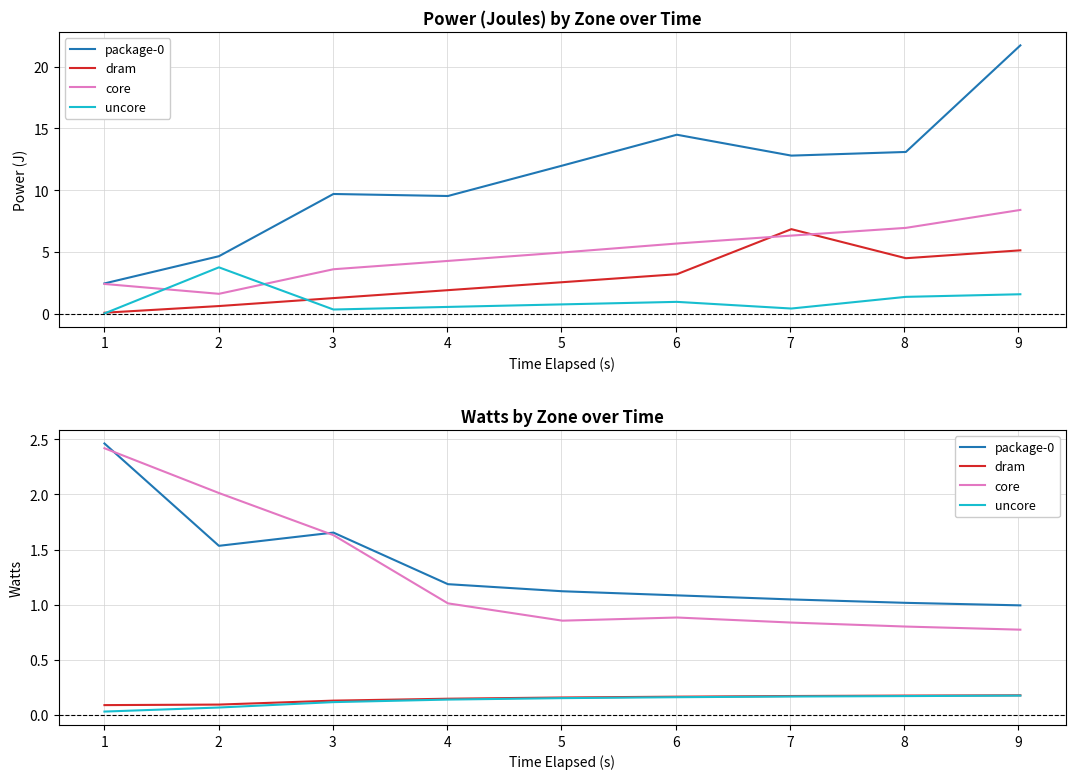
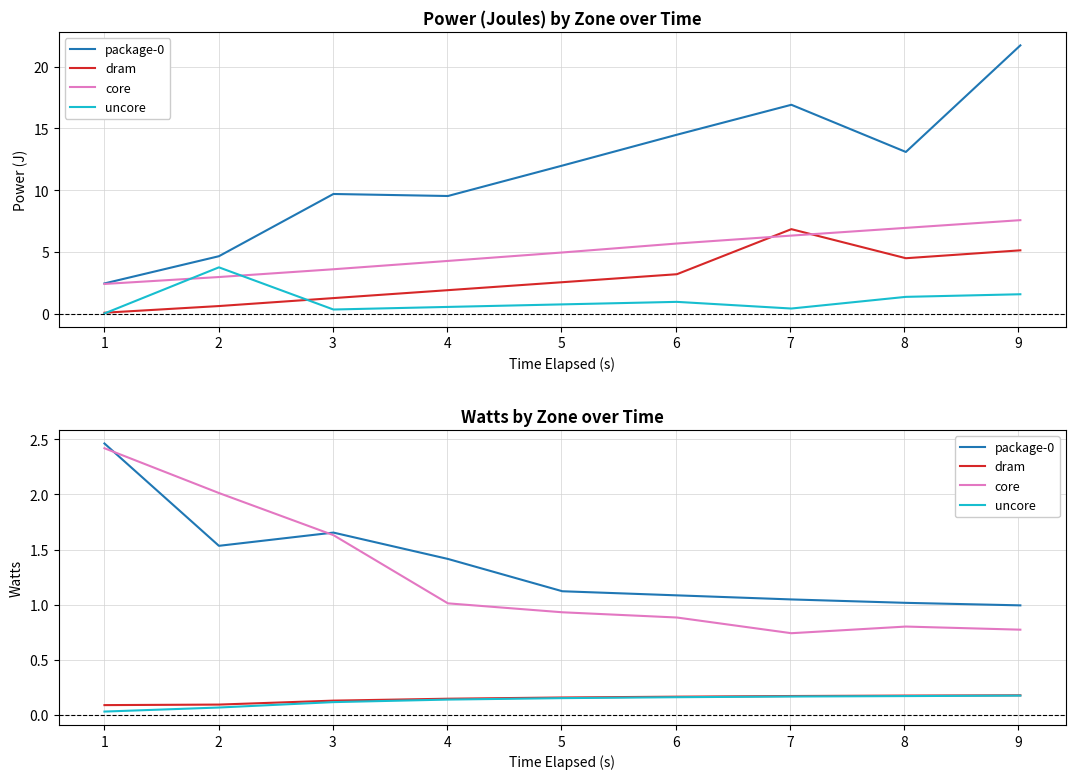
Power (Joules) by Zone over Time, core, 2: 1.6 -> 3.0
Power (Joules) by Zone over Time, package-0, 7: 12.8 -> 16.9
Power (Joules) by Zone over Time, core, 9: 8.4 -> 7.6
Watts by Zone over Time, package-0, 4: 1.19 -> 1.42
Watts by Zone over Time, core, 5: 0.86 -> 0.93
Watts by Zone over Time, core, 7: 0.84 -> 0.74
